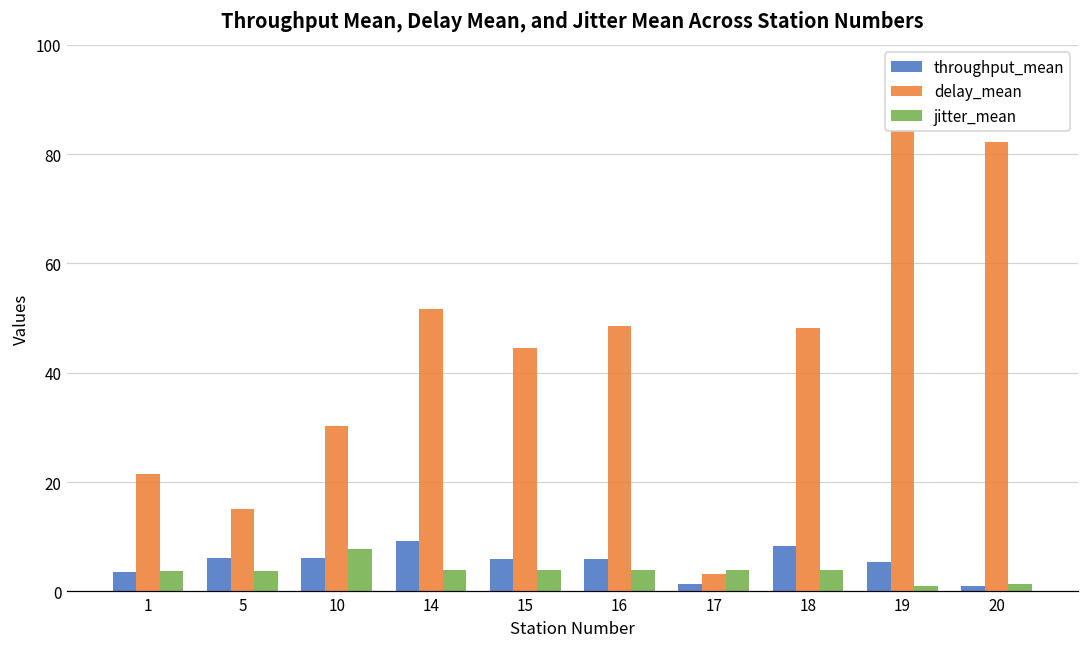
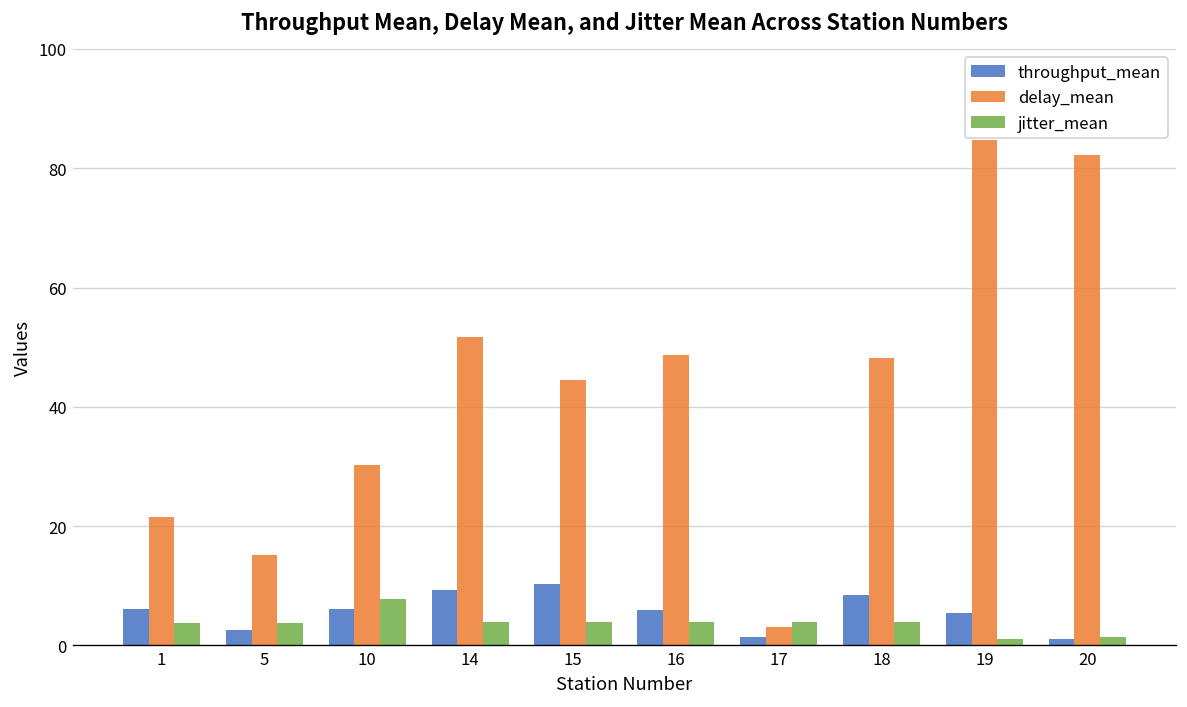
throughput_mean, 1: 4 -> 6
throughput_mean, 5: 6 -> 2
throughput_mean, 15: 6 -> 10
